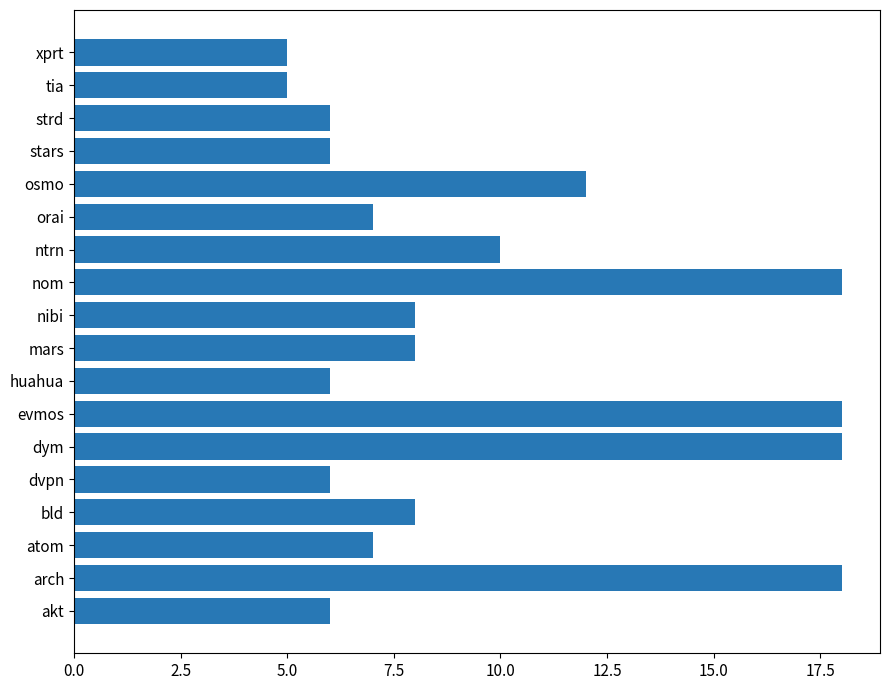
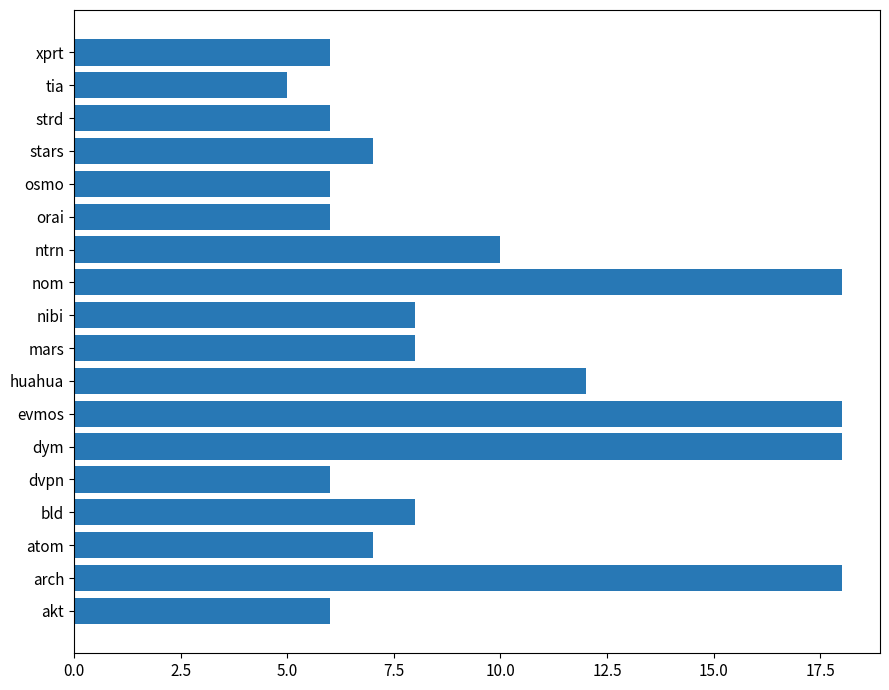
xprt: 5 -> 6
stars: 6 -> 7
osmo: 12 -> 6
orai: 7 -> 6
huahua: 6 -> 12
